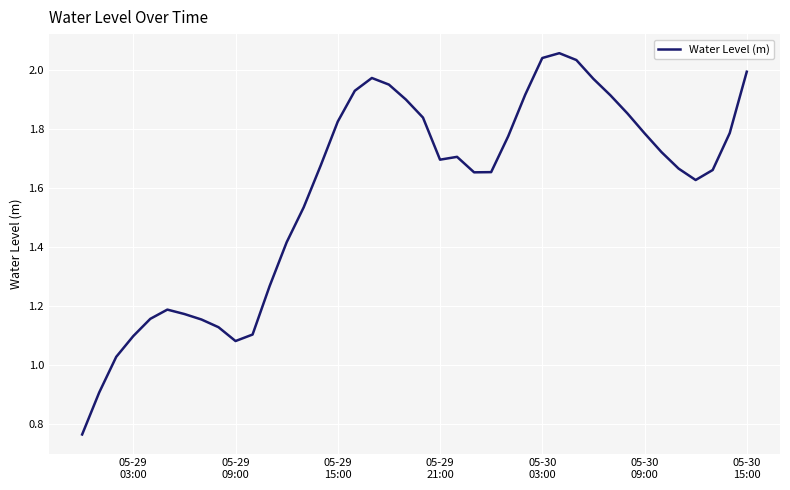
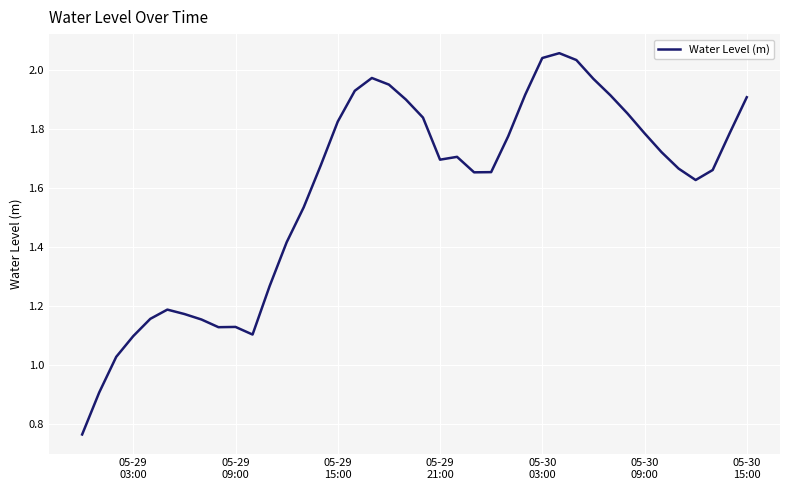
05-29 09:00: 1.08 -> 1.13
05-30 15:00: 2.00 -> 1.91
